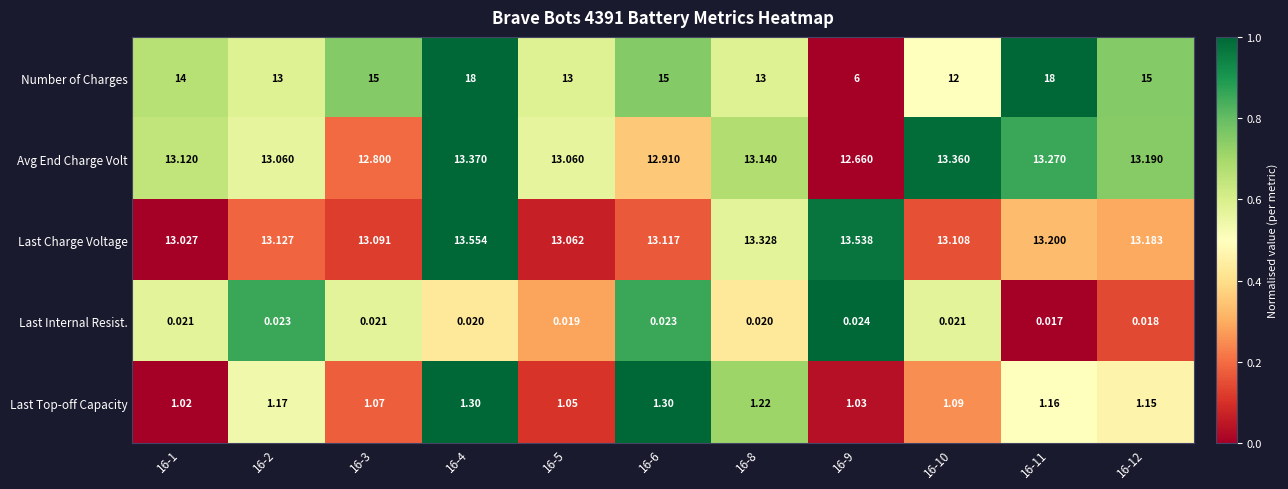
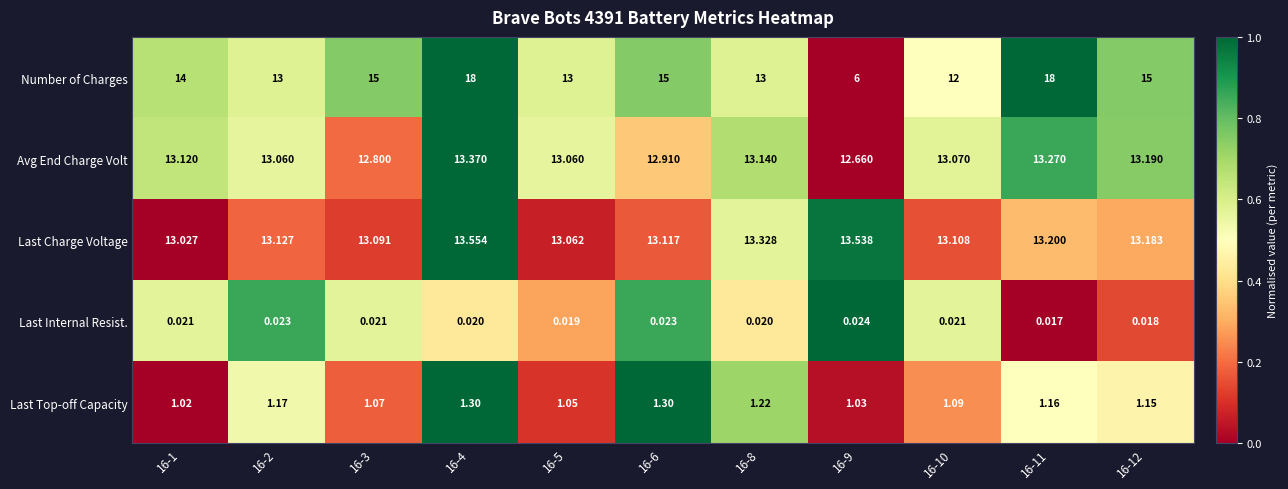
Avg End Charge Volt, 16-10: 13.360 -> 13.070
